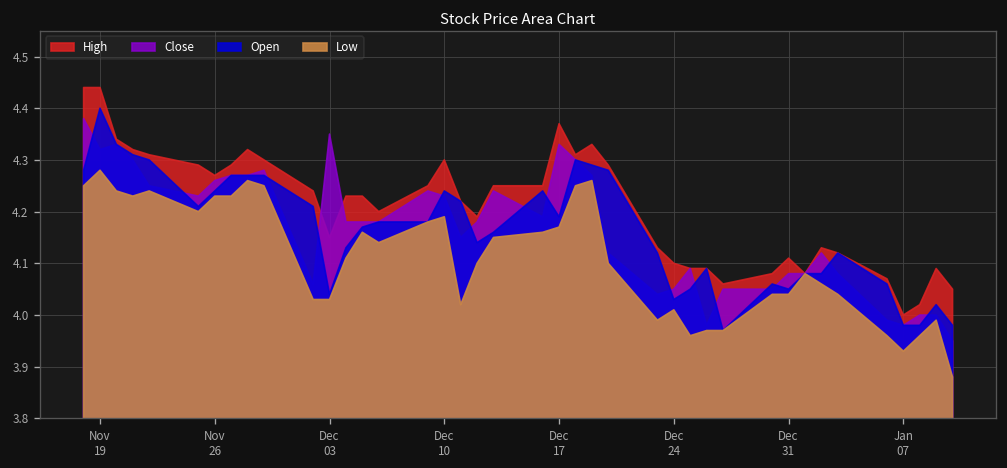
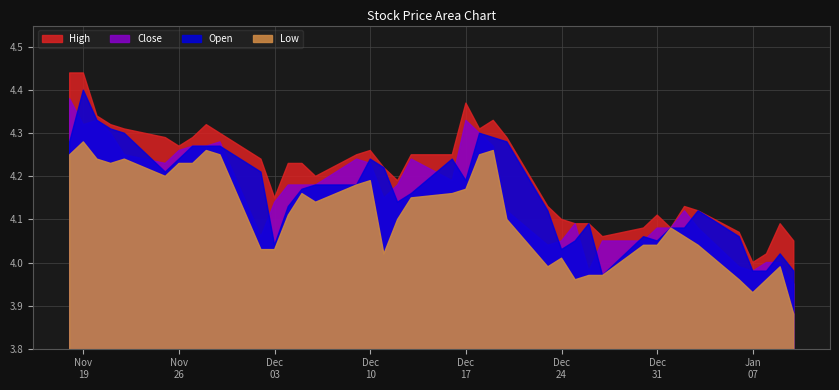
Close, Dec 03: 4.35 -> 4.14
High, Dec 10: 4.30 -> 4.26
